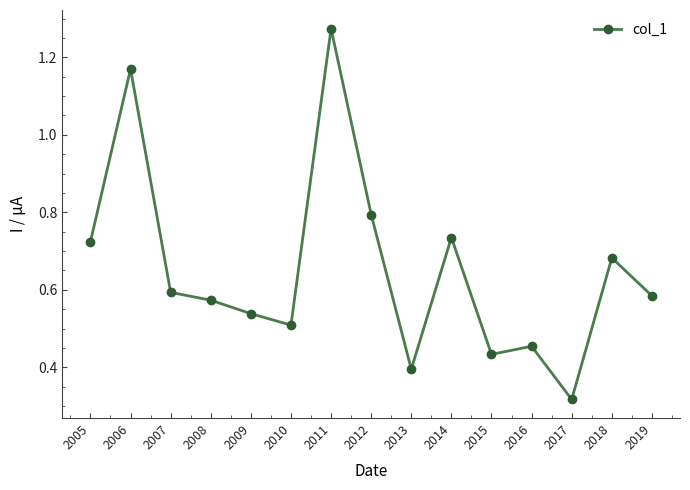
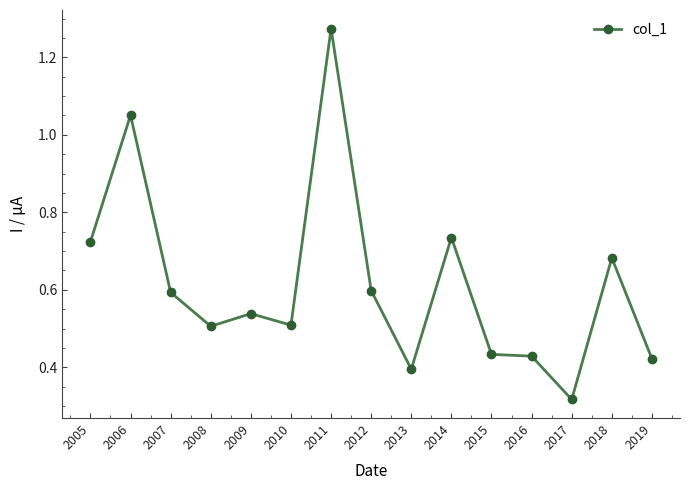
2006: 1.17 -> 1.05
2008: 0.57 -> 0.51
2012: 0.79 -> 0.60
2016: 0.45 -> 0.43
2019: 0.58 -> 0.42
